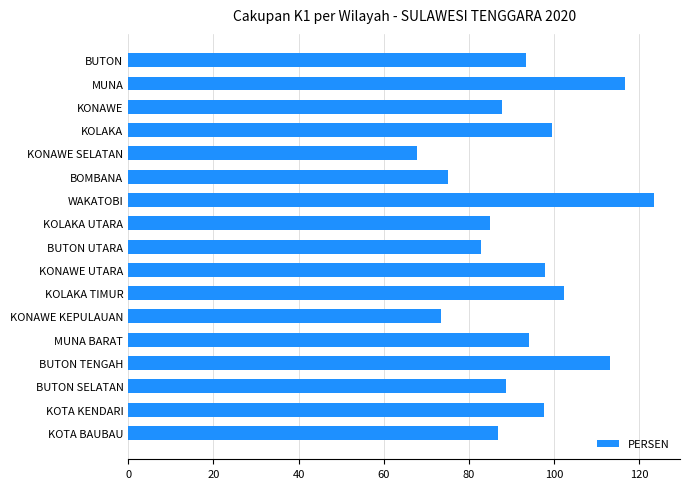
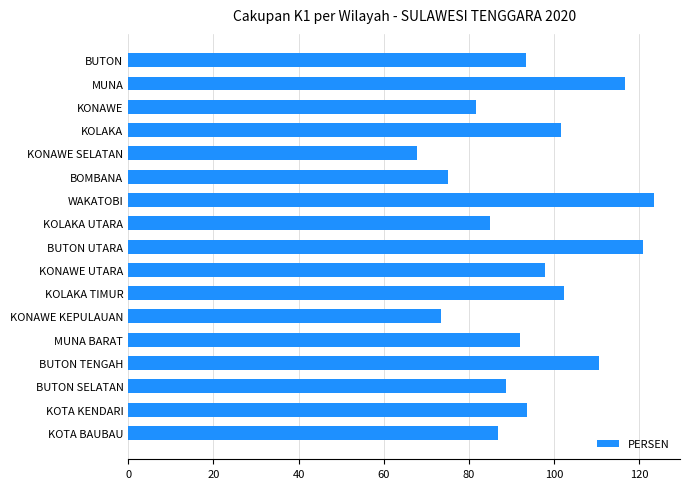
KONAWE: 88 -> 82
KOLAKA: 100 -> 102
BUTON UTARA: 83 -> 121
MUNA BARAT: 94 -> 92
BUTON TENGAH: 113 -> 111
KOTA KENDARI: 98 -> 94
